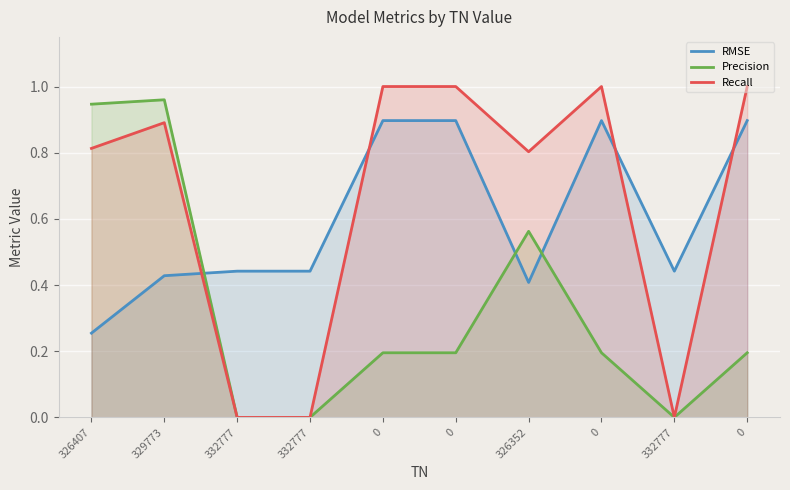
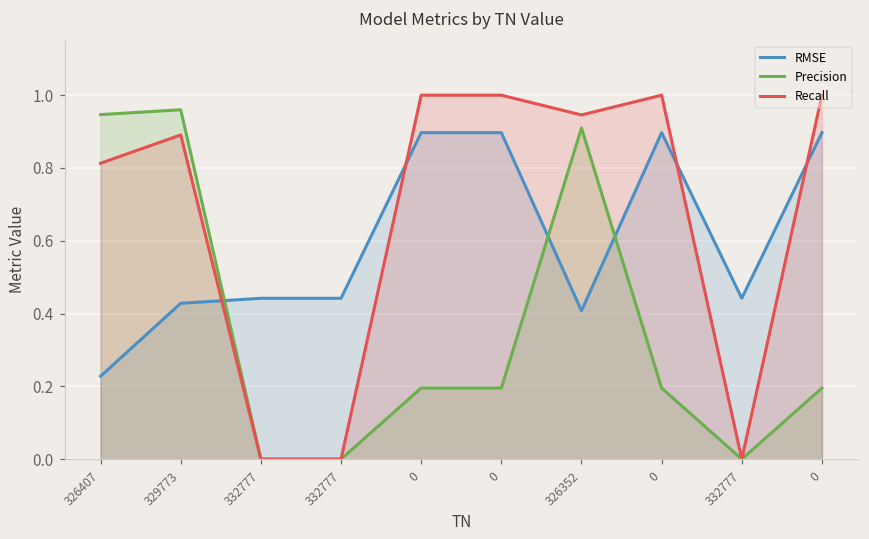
RMSE, 326407: 0.25 -> 0.23
Precision, 326352: 0.56 -> 0.91
Recall, 326352: 0.80 -> 0.95
